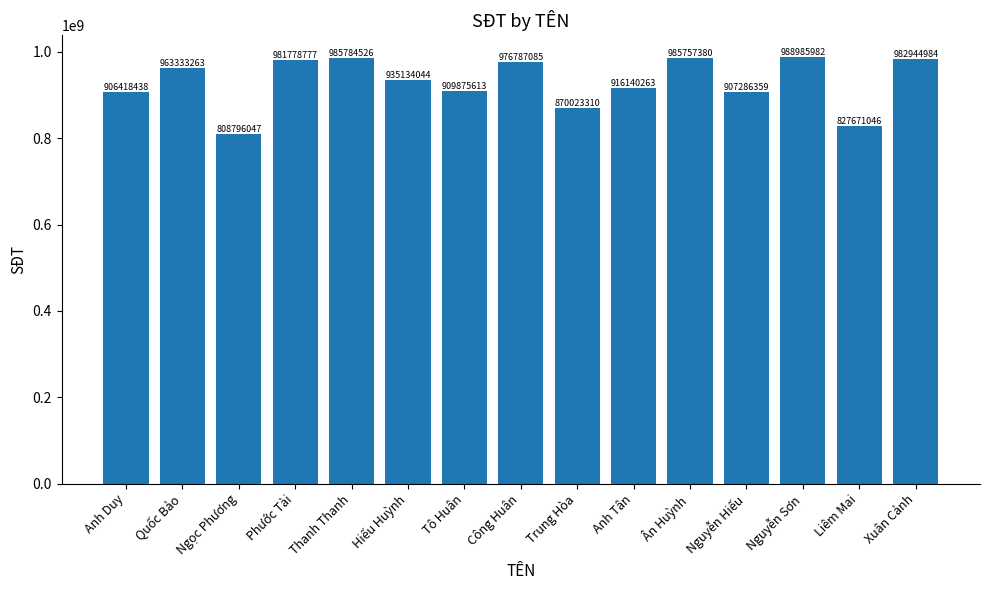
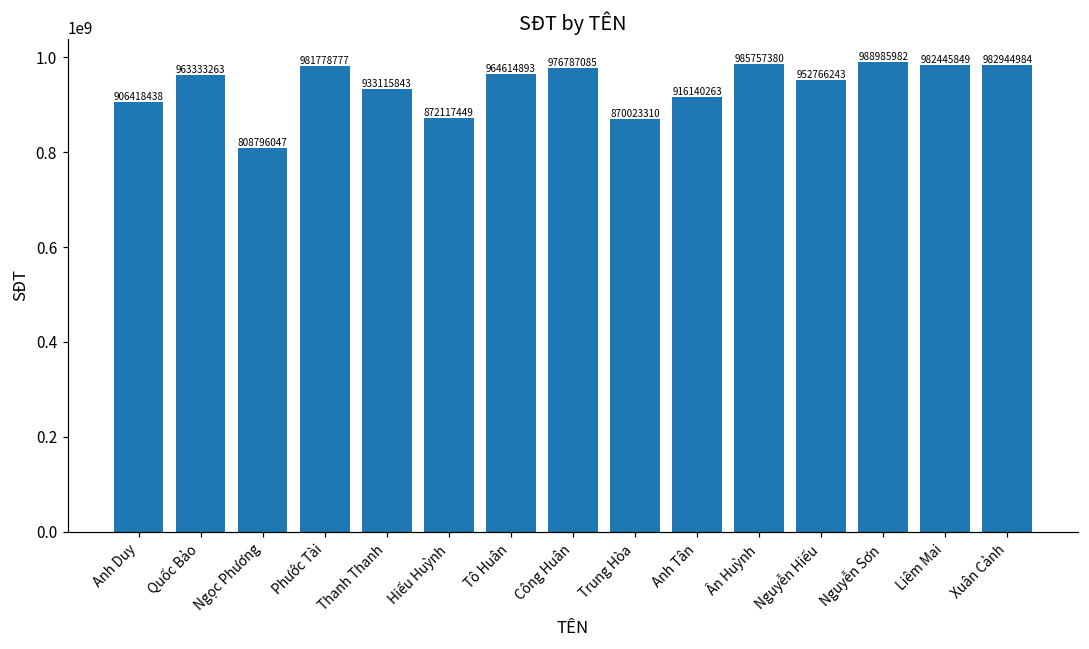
Thanh Thanh: 985784526 -> 933115843
Hiếu Huỳnh: 935134044 -> 872117449
Tô Huân: 909875613 -> 964614893
Nguyễn Hiếu: 907286359 -> 952766243
Liêm Mai: 827671046 -> 982445849
